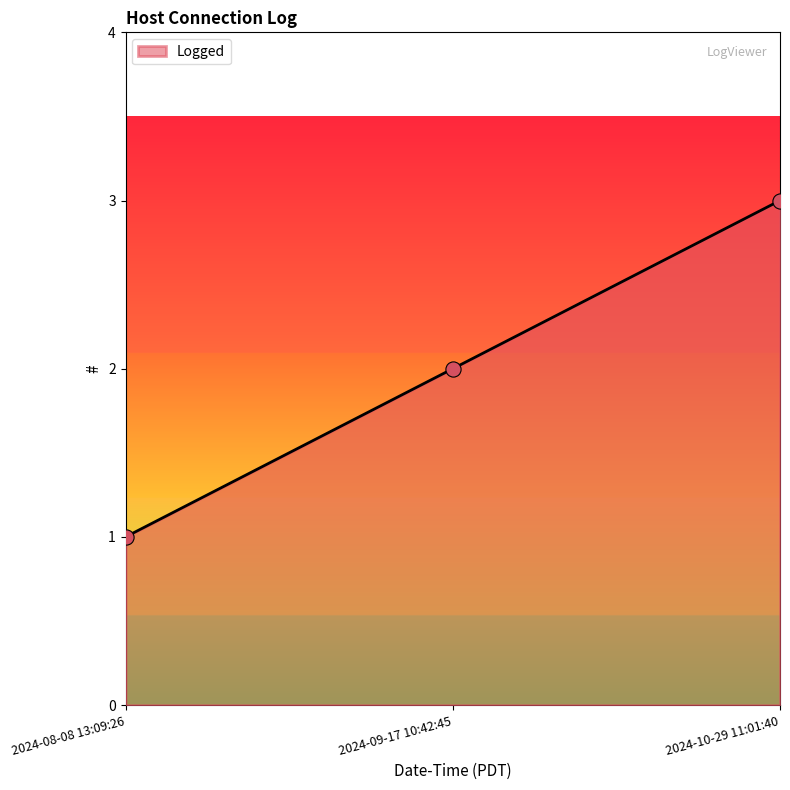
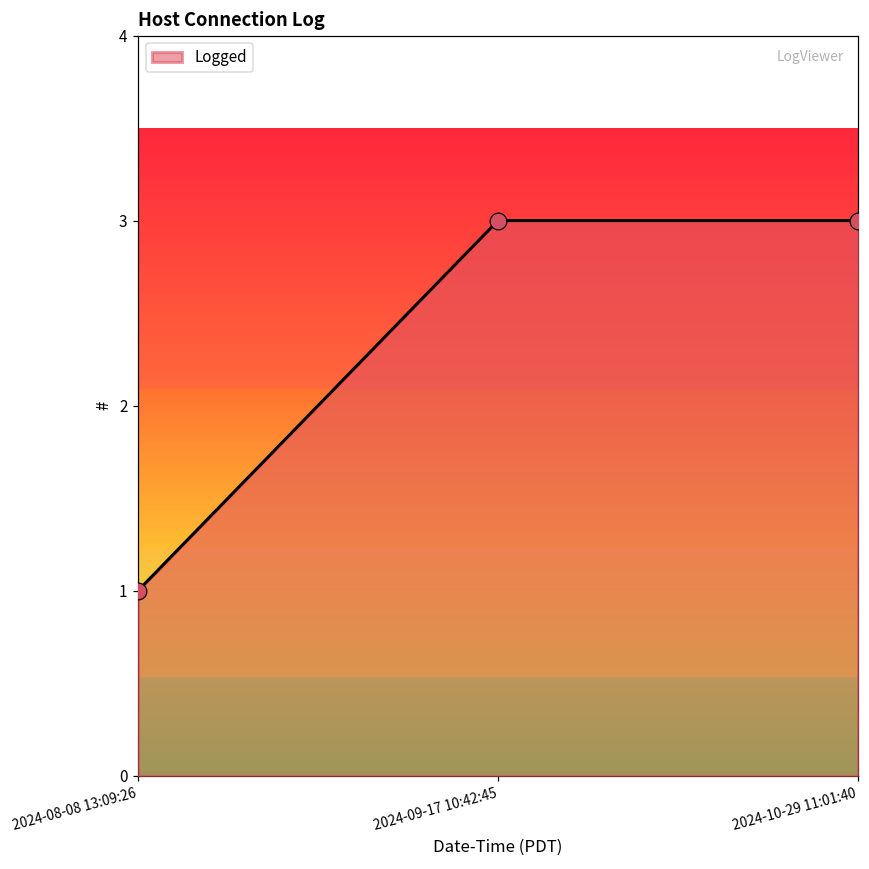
2024-09-17 10:42:45: 2 -> 3
